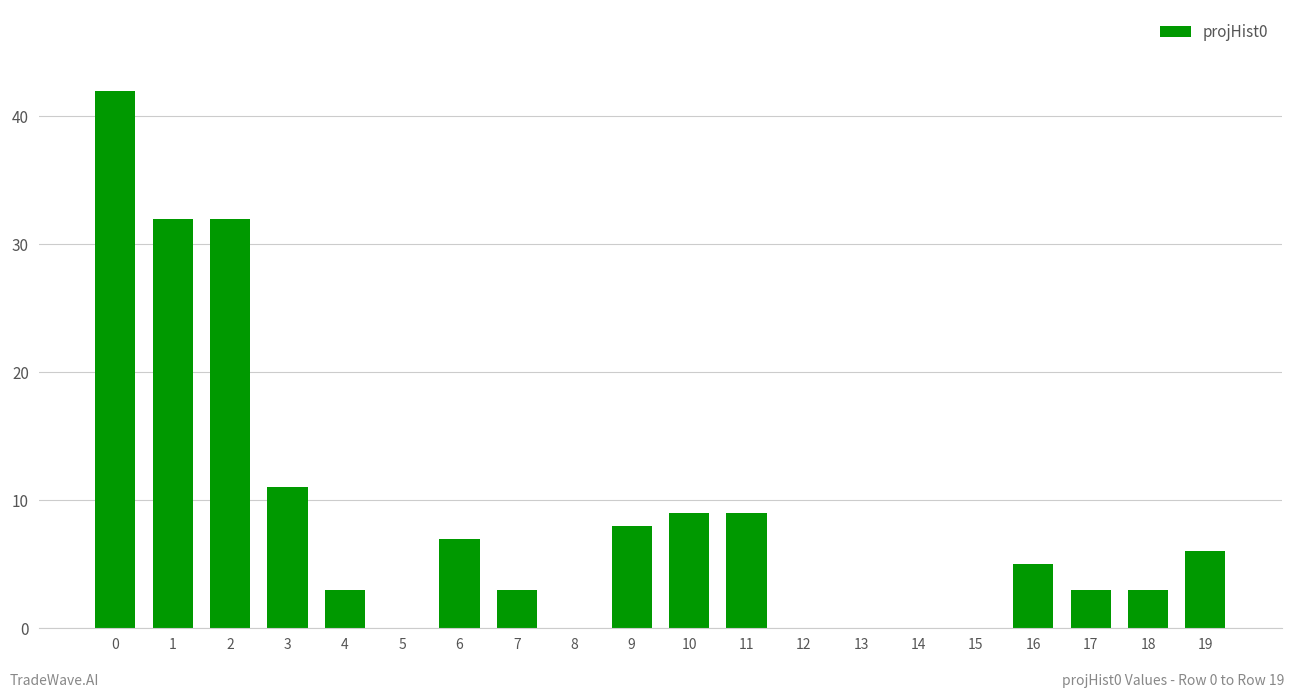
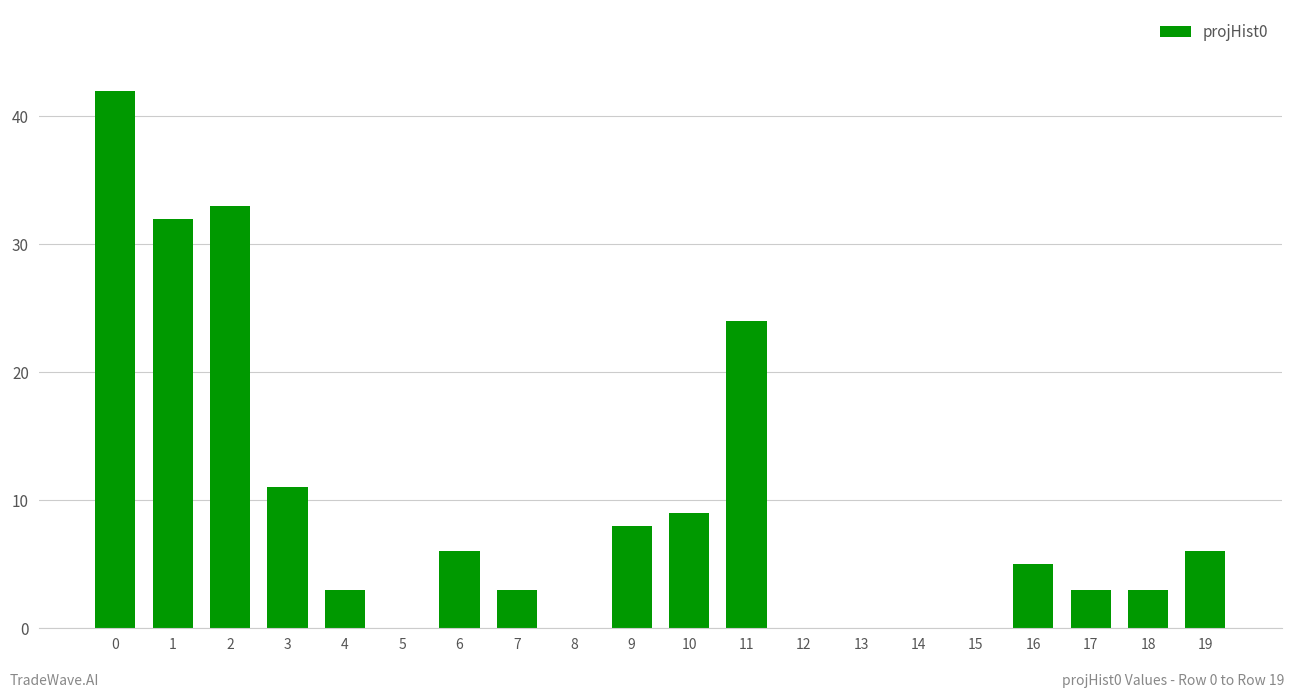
2: 32 -> 33
6: 7 -> 6
11: 9 -> 24
